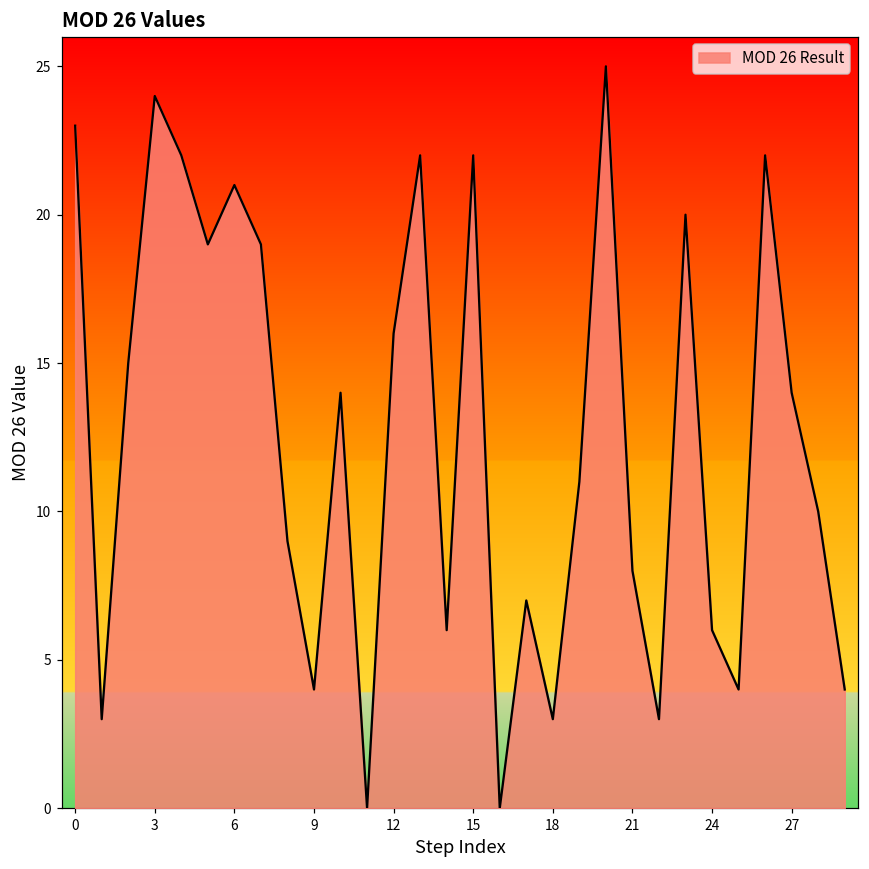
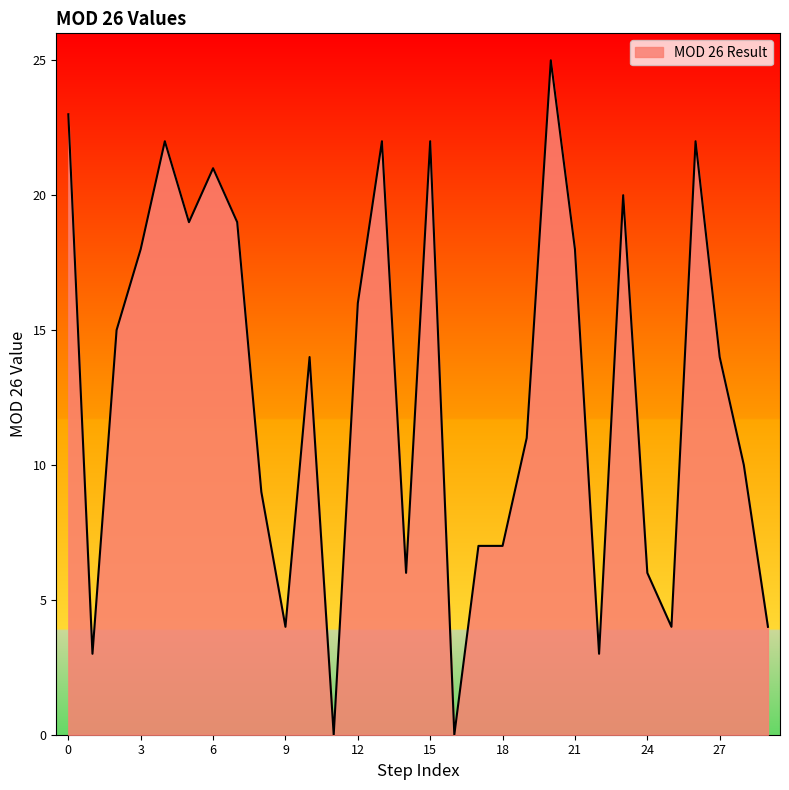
3: 24 -> 18
18: 3 -> 7
21: 8 -> 18
